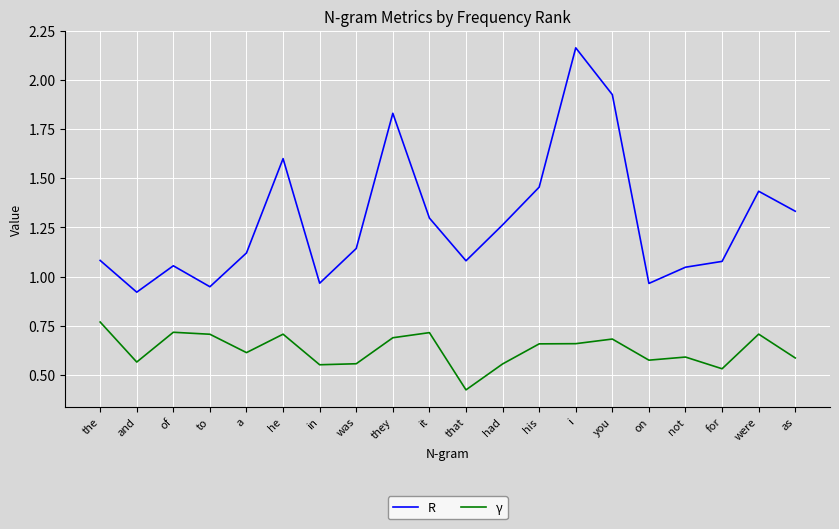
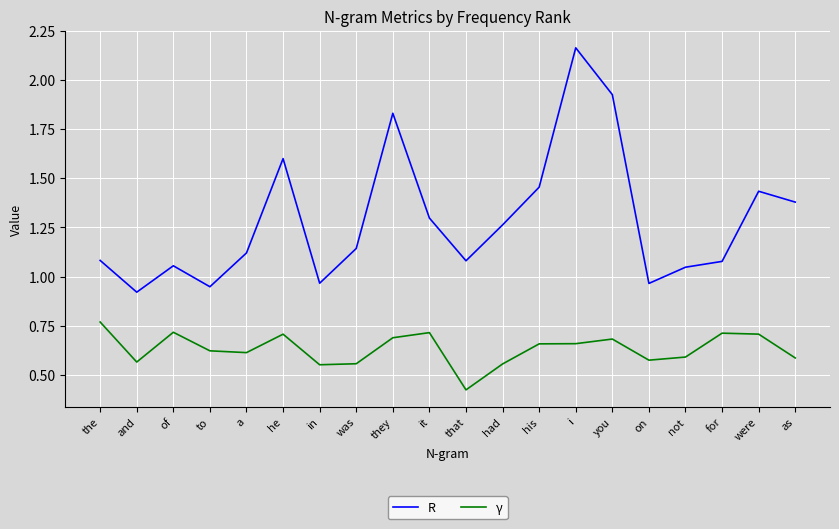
γ, to: 0.71 -> 0.62
γ, for: 0.53 -> 0.71
R, as: 1.33 -> 1.38
